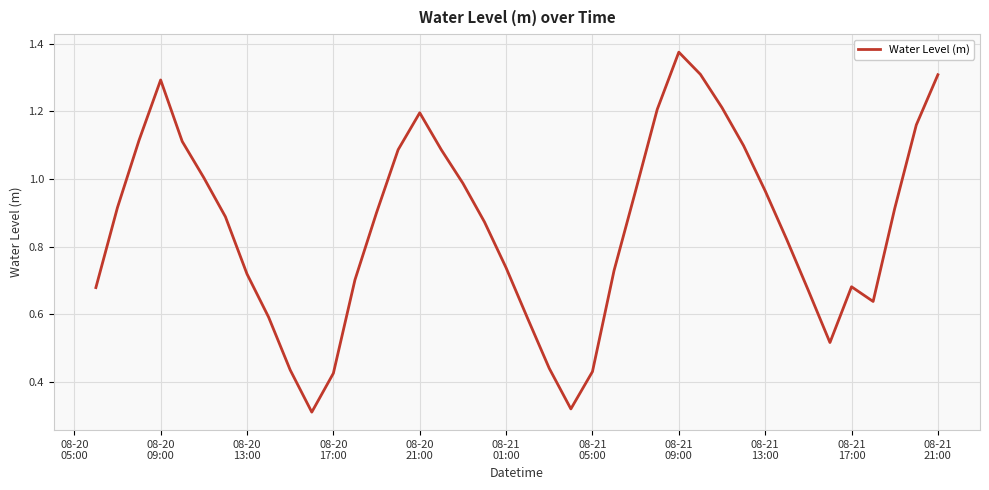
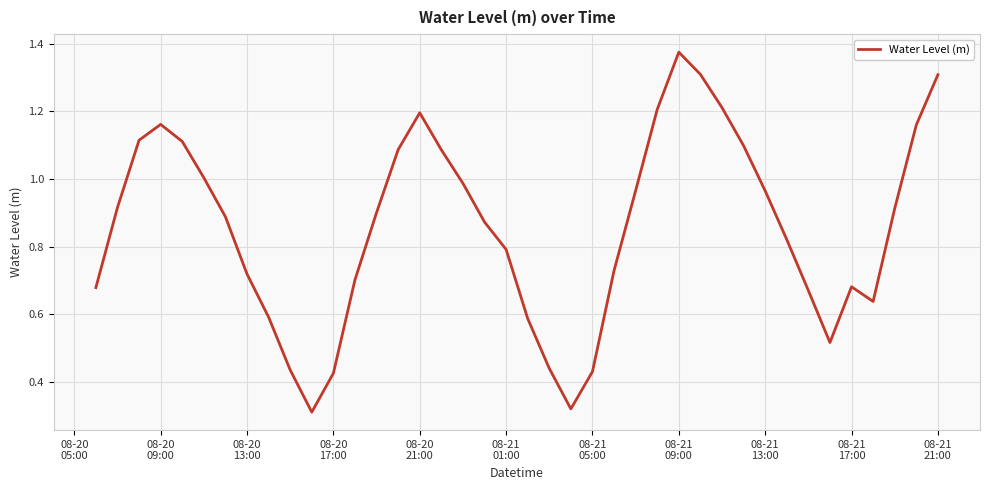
08-20 09:00: 1.29 -> 1.16
08-21 01:00: 0.74 -> 0.79
